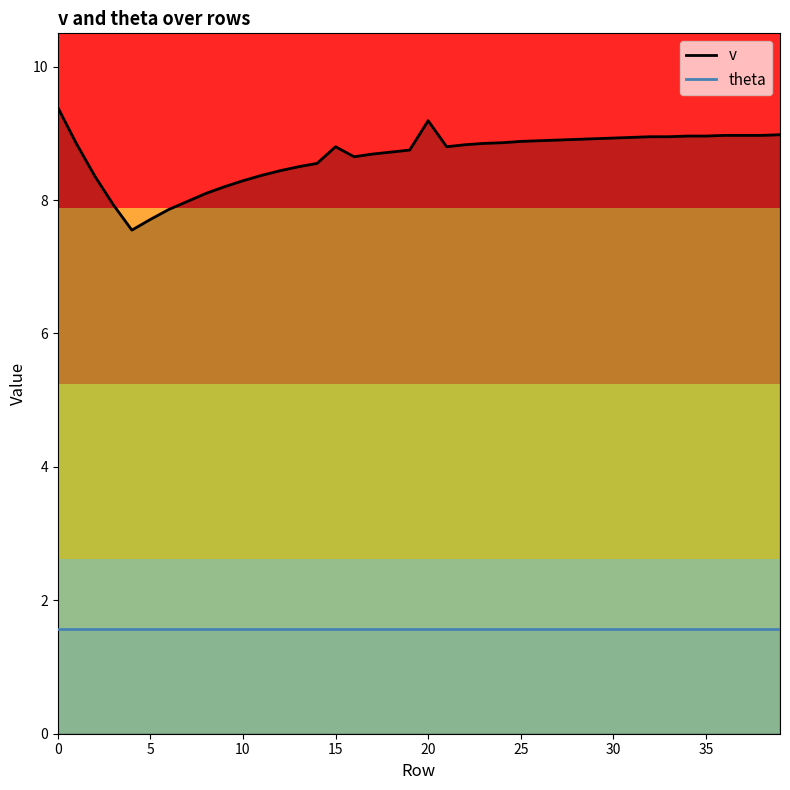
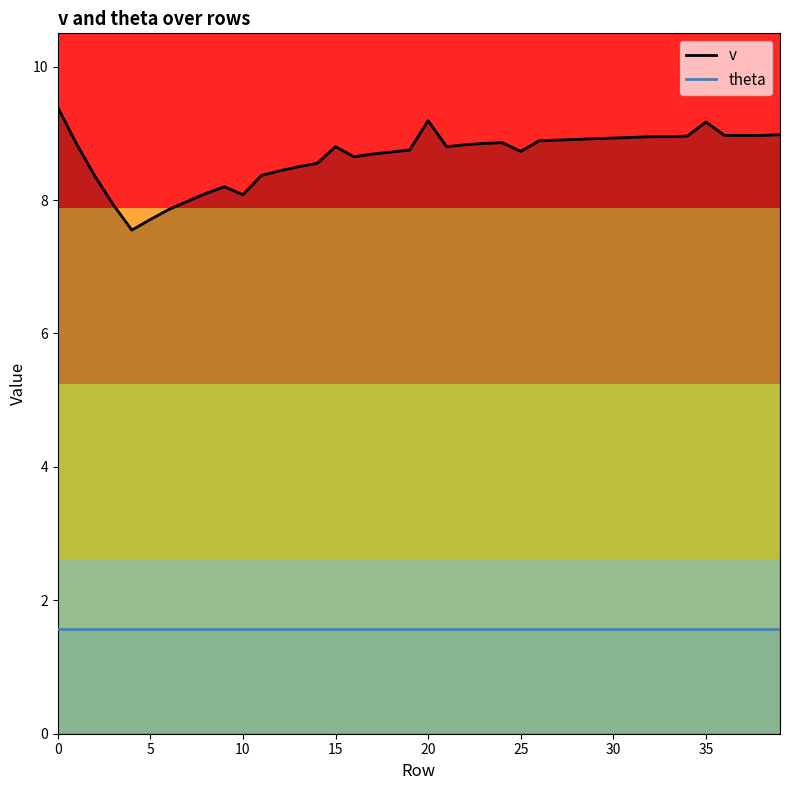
v, 10: 8.3 -> 8.1
v, 25: 8.9 -> 8.7
v, 35: 9.0 -> 9.2
